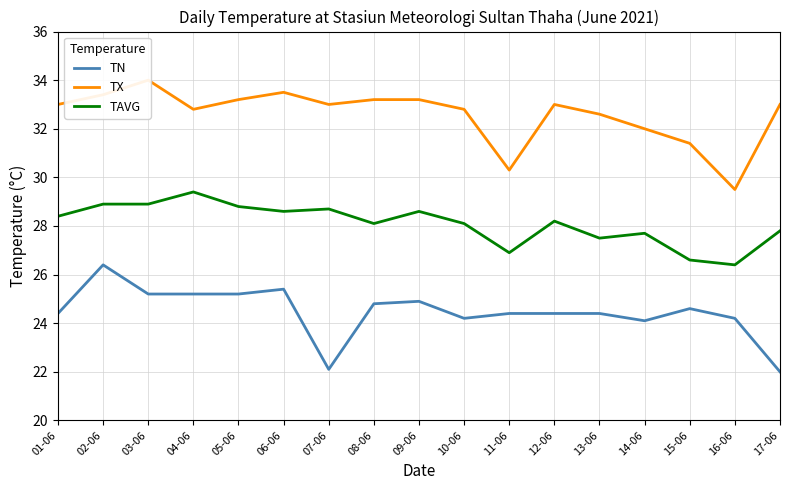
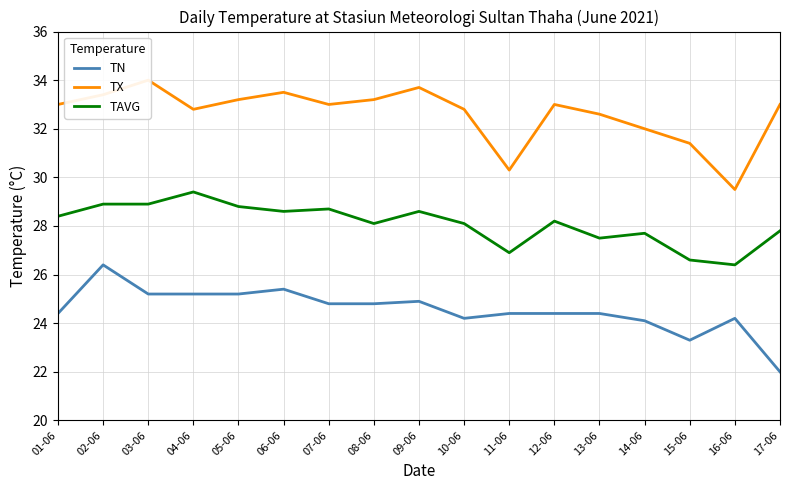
TN, 07-06: 22.1 -> 24.8
TX, 09-06: 33.2 -> 33.7
TN, 15-06: 24.6 -> 23.3
